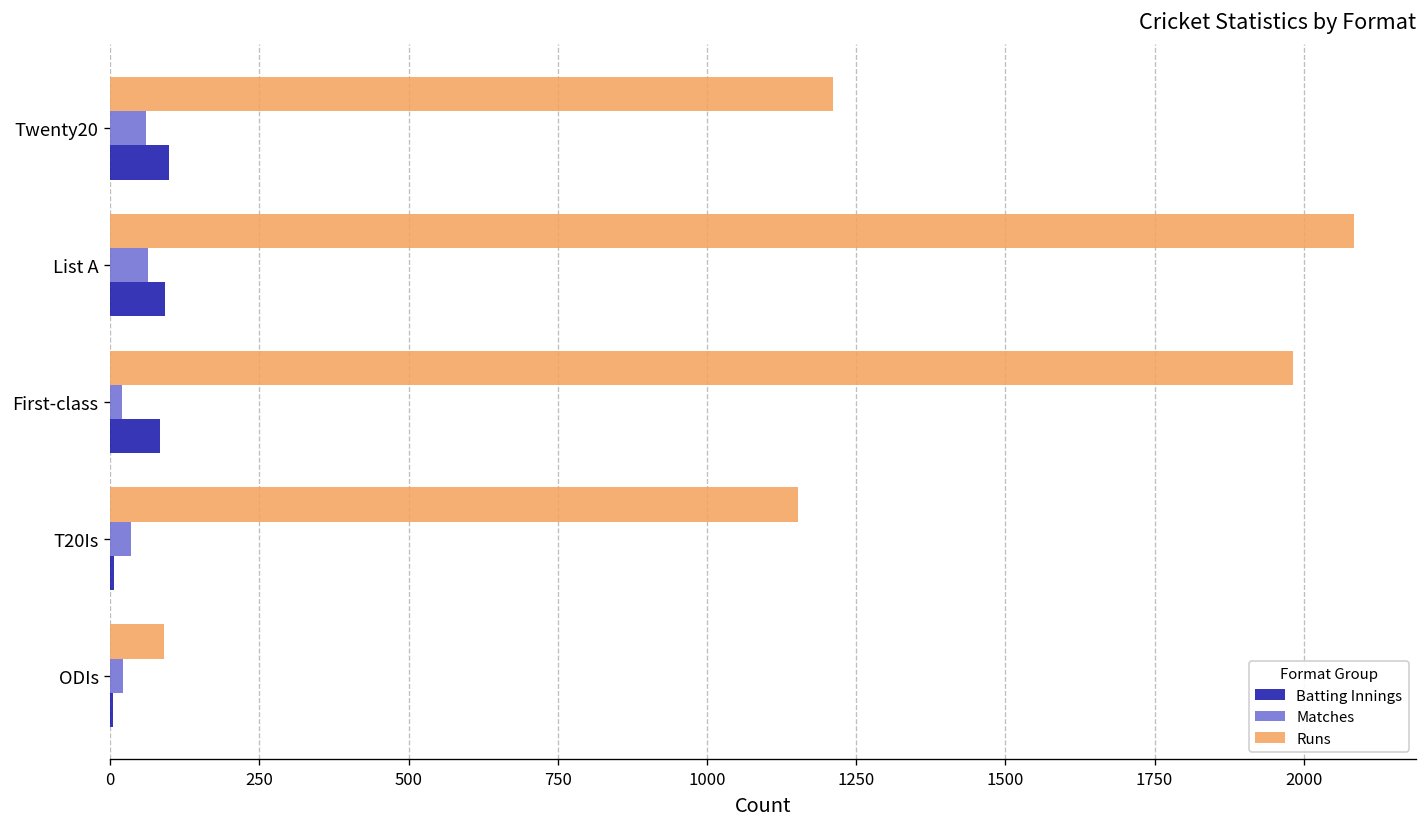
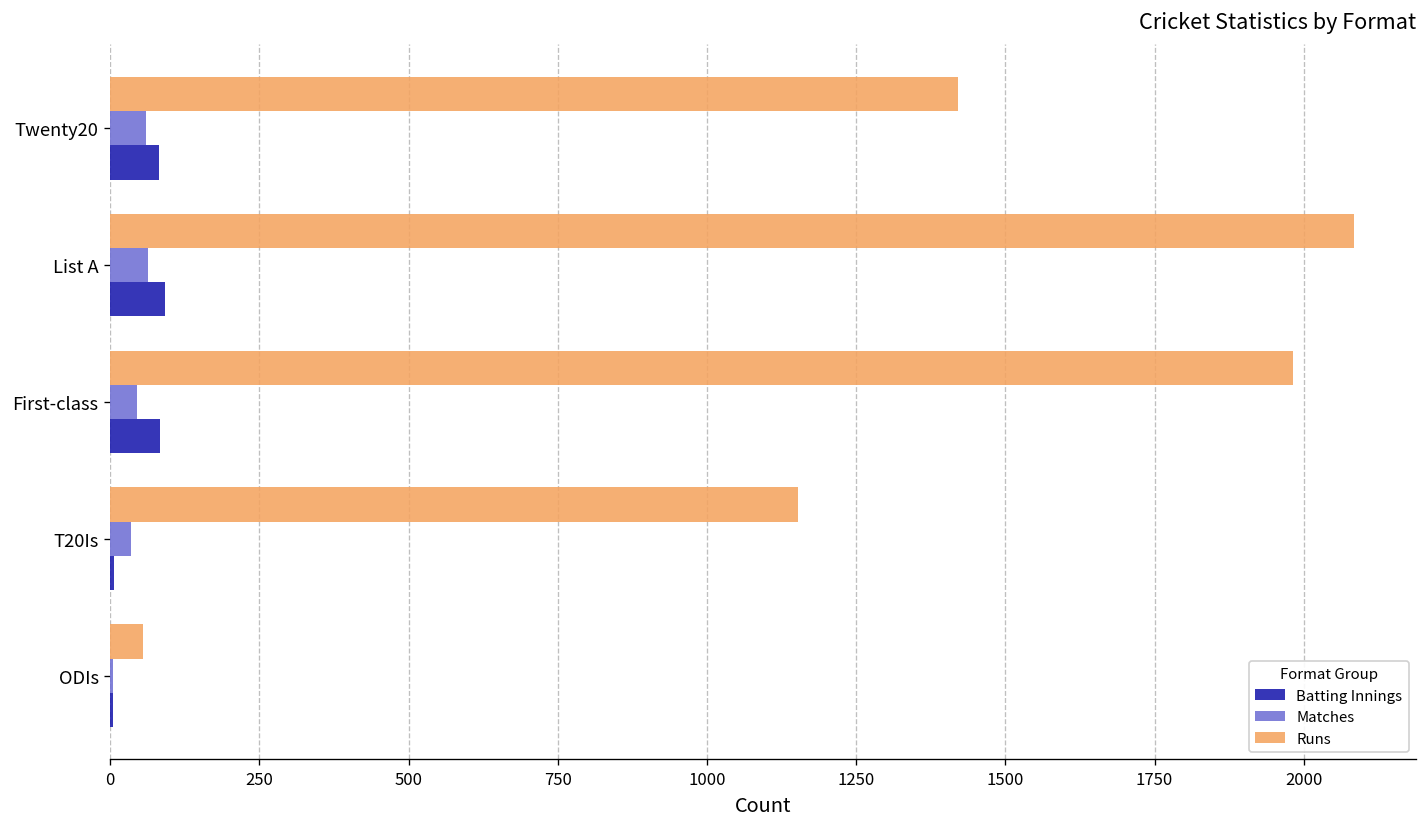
Runs, Twenty20: 1210 -> 1420
Batting Innings, Twenty20: 100 -> 80
Matches, First-class: 20 -> 50
Runs, ODIs: 90 -> 60
Matches, ODIs: 20 -> 10
